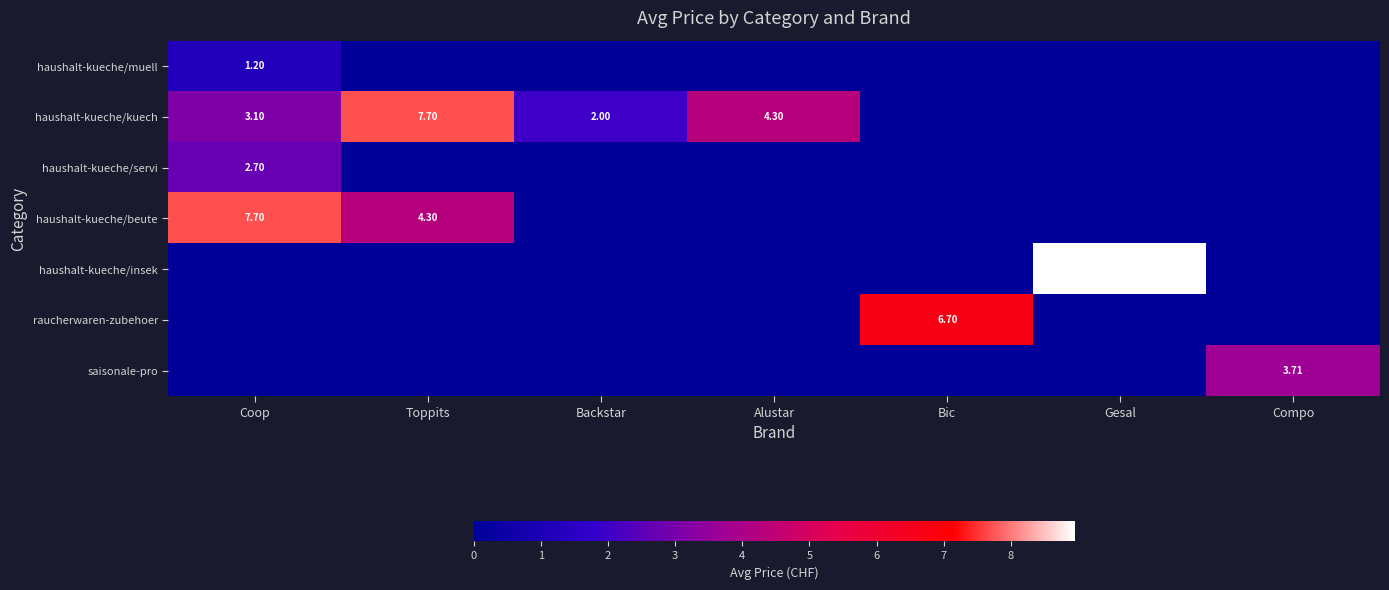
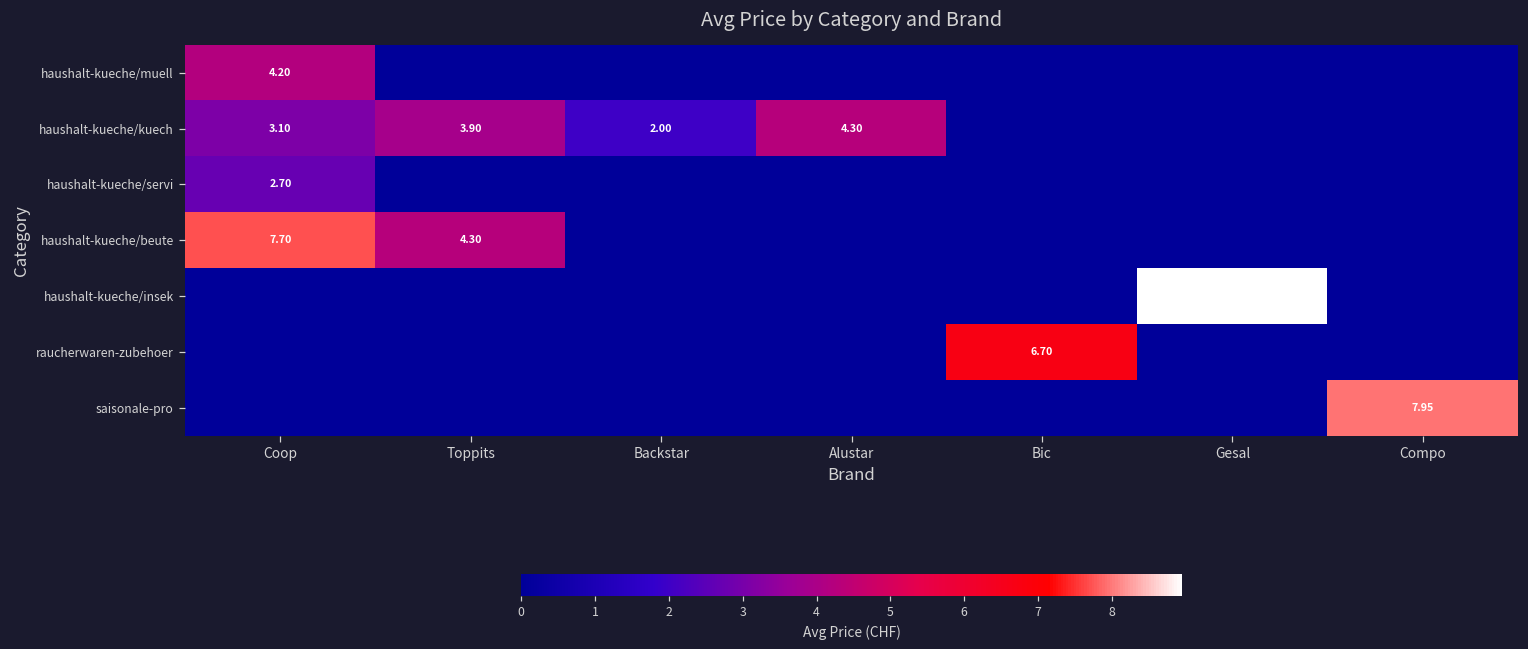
haushalt-kueche/muell, Coop: 1.20 -> 4.20
haushalt-kueche/kuech, Toppits: 7.70 -> 3.90
saisonale-pro, Compo: 3.71 -> 7.95
